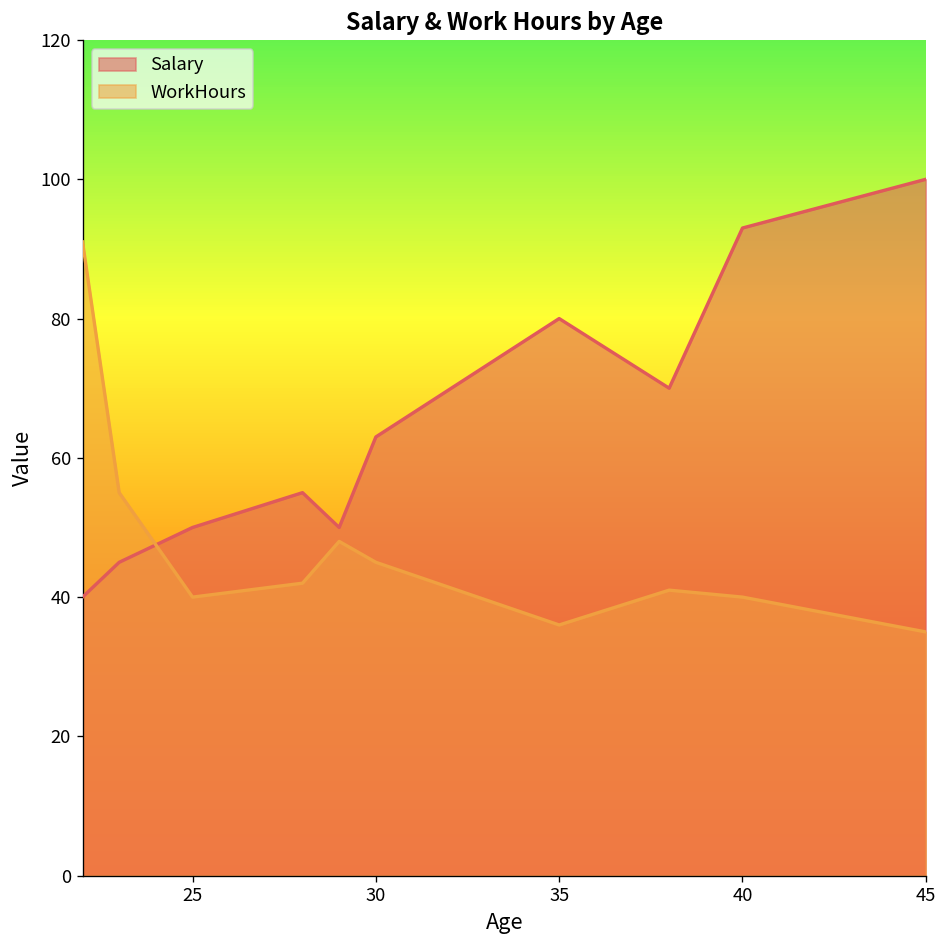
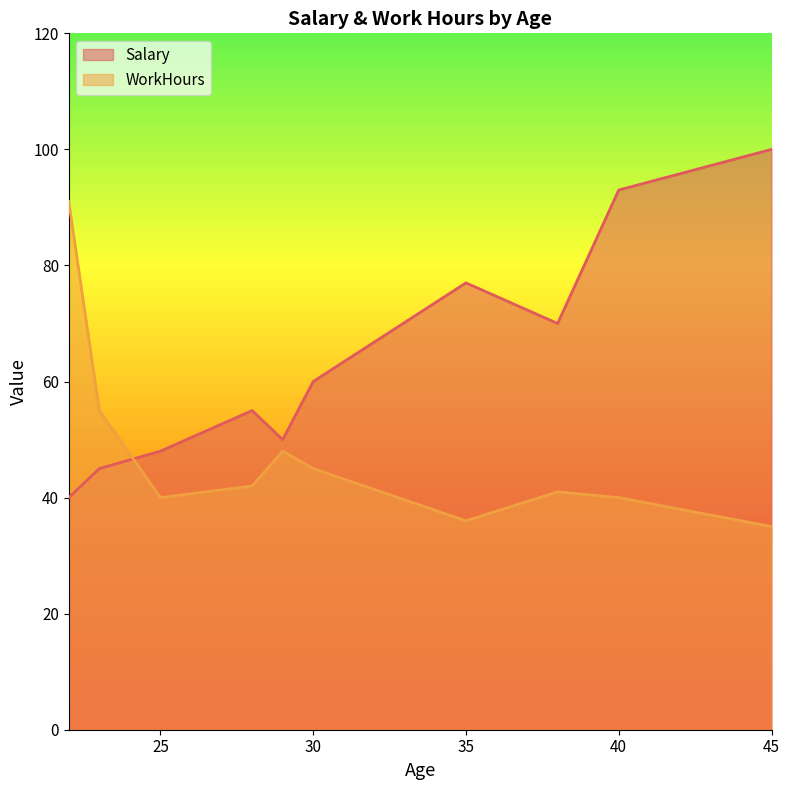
Salary, 25: 50 -> 48
Salary, 30: 63 -> 60
Salary, 35: 80 -> 77
